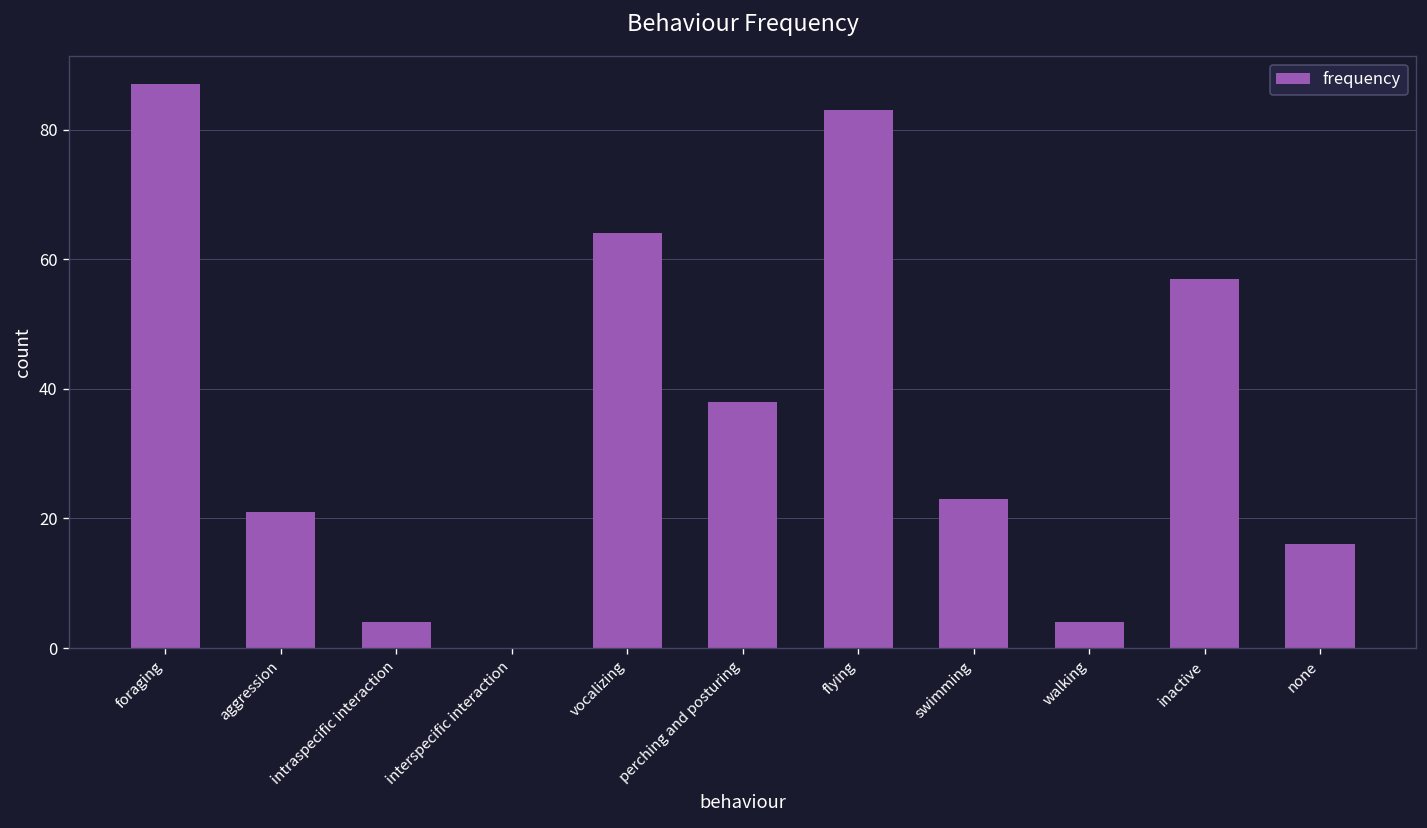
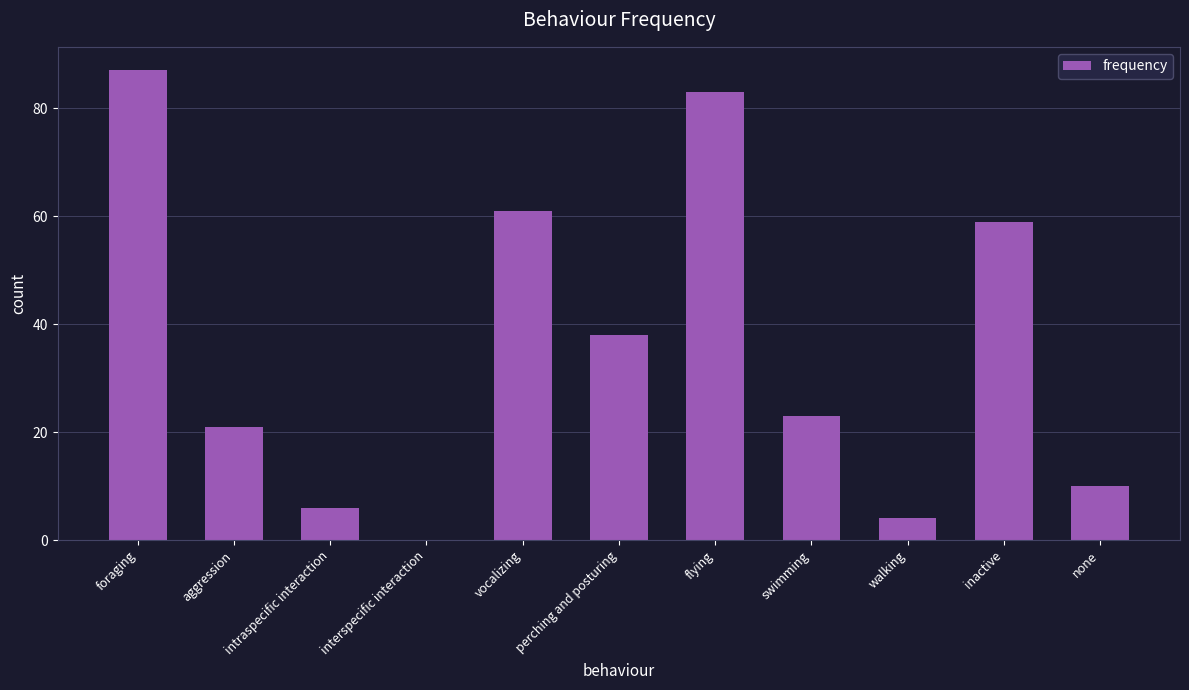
intraspecific interaction: 4 -> 6
vocalizing: 64 -> 61
inactive: 57 -> 59
none: 16 -> 10
